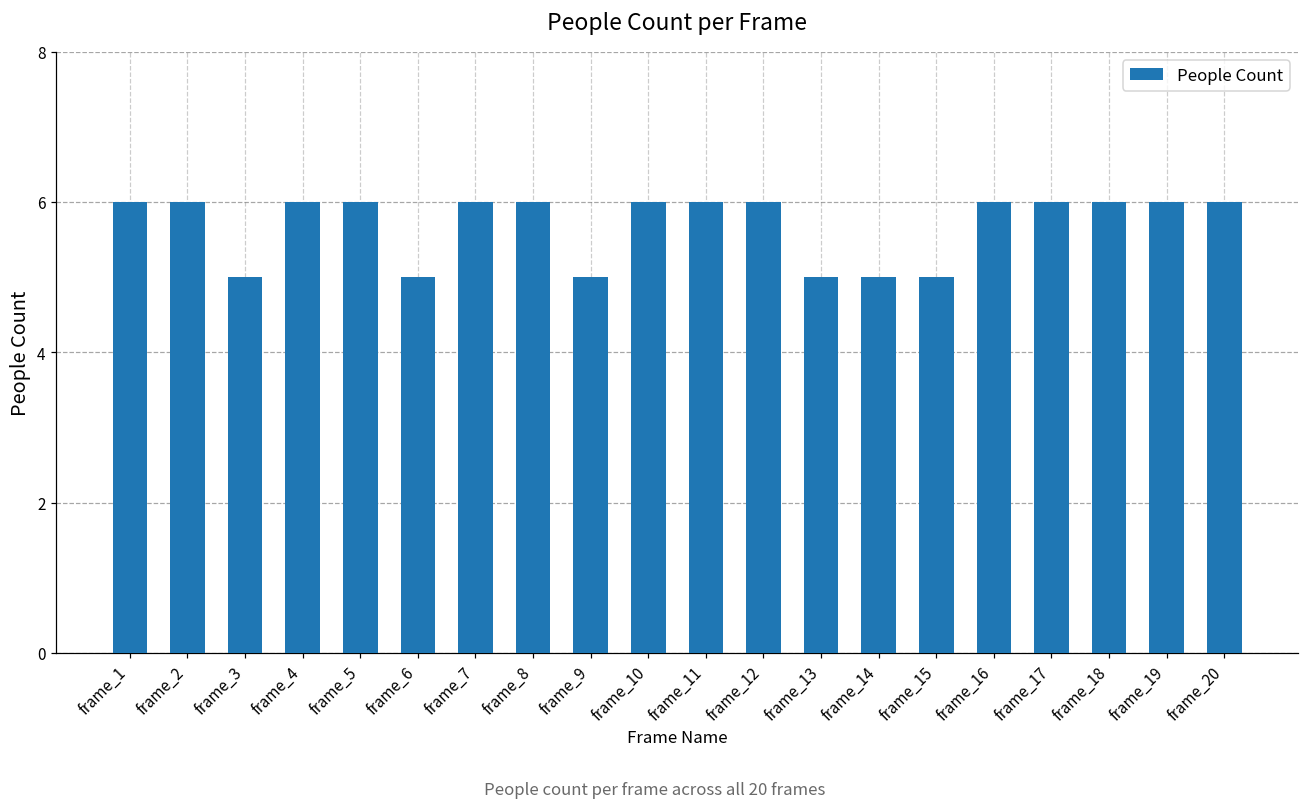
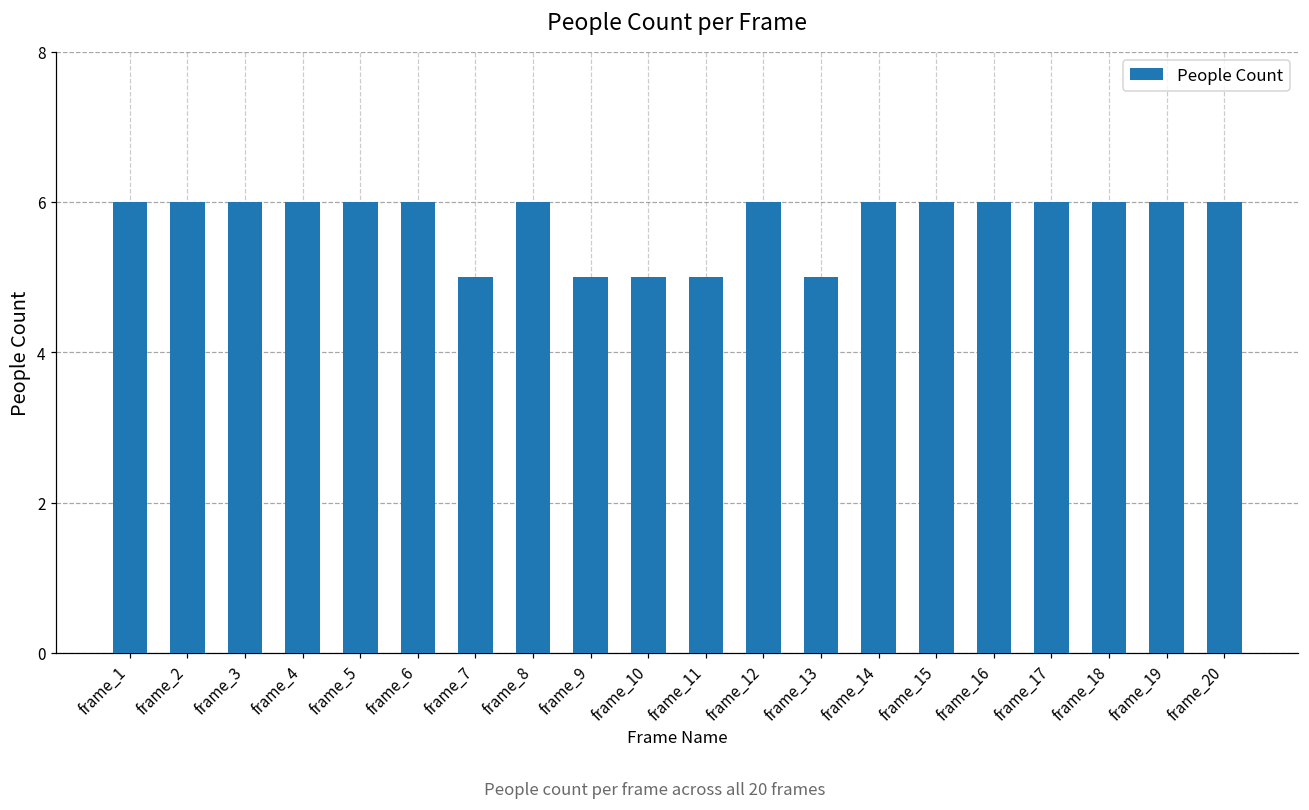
frame_3: 5 -> 6
frame_6: 5 -> 6
frame_7: 6 -> 5
frame_10: 6 -> 5
frame_11: 6 -> 5
frame_14: 5 -> 6
frame_15: 5 -> 6
